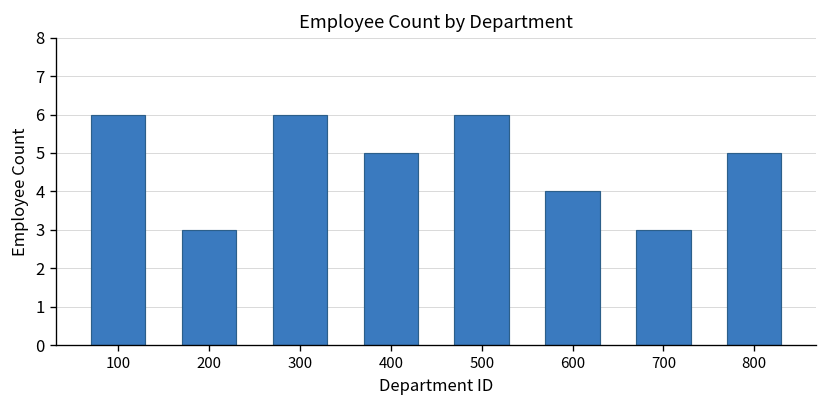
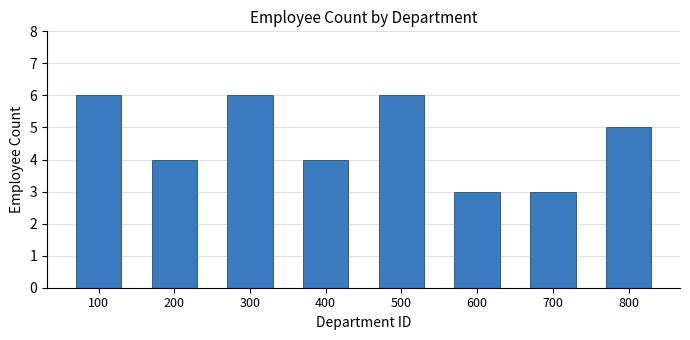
200: 3 -> 4
400: 5 -> 4
600: 4 -> 3
